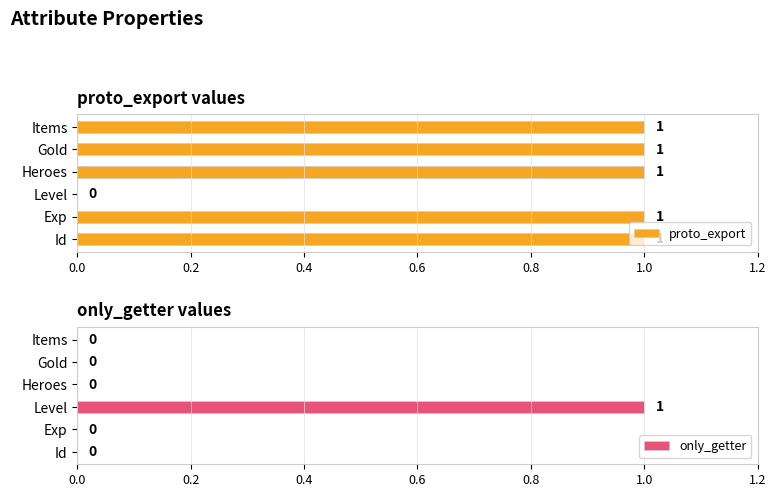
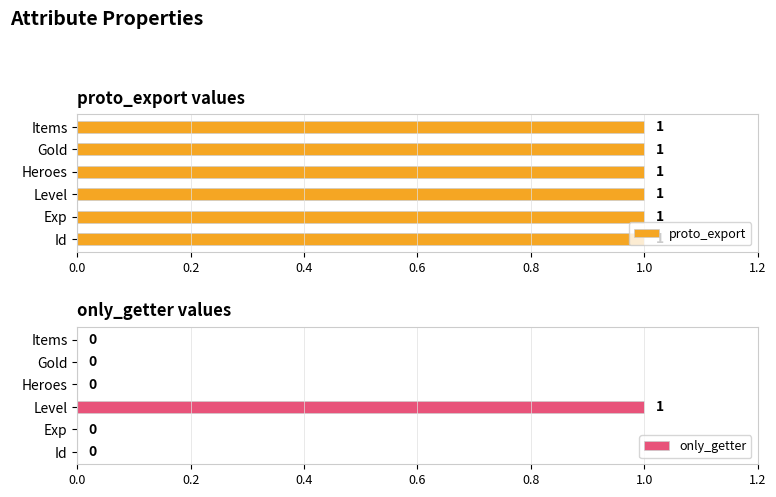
proto_export values, Level: 0 -> 1
